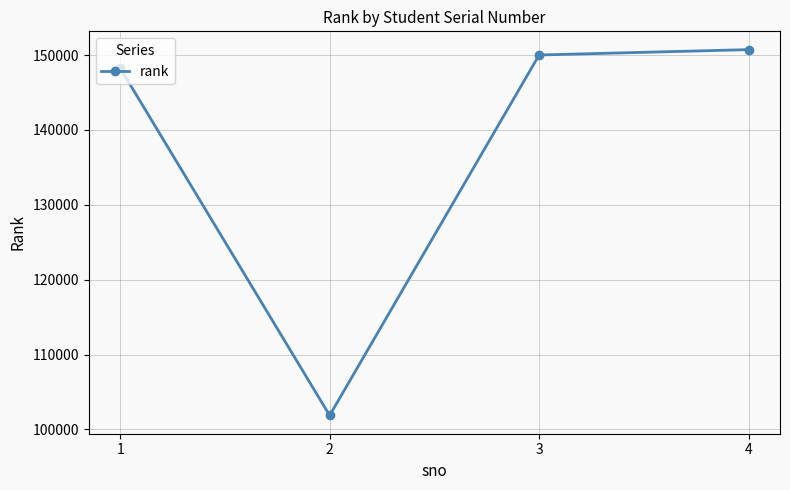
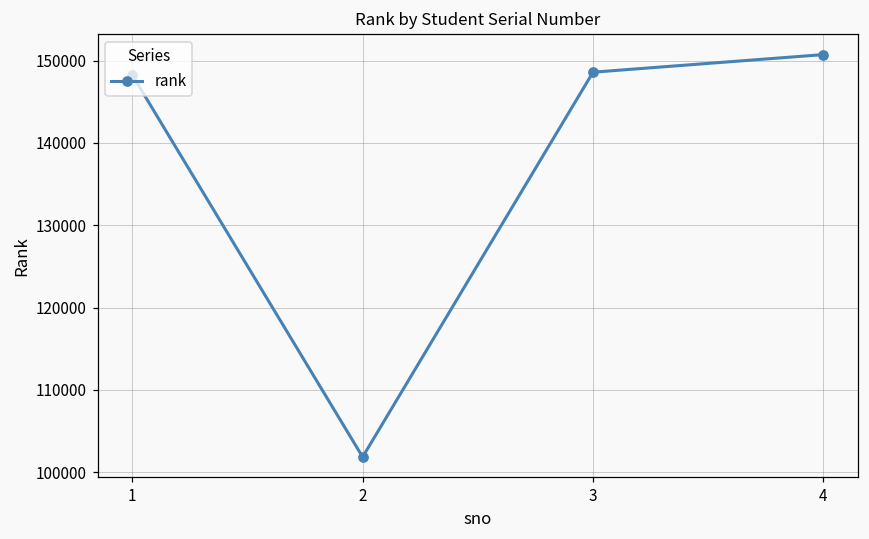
3: 150000 -> 149000
